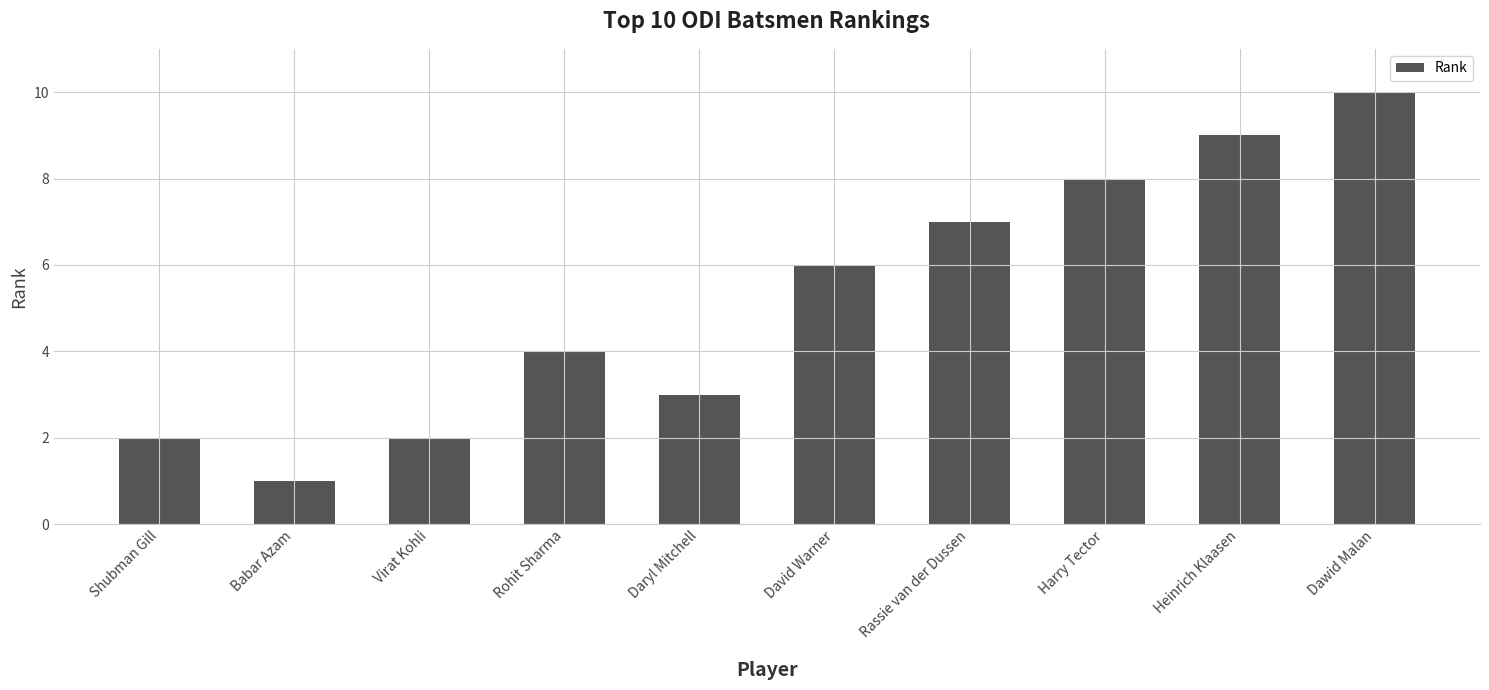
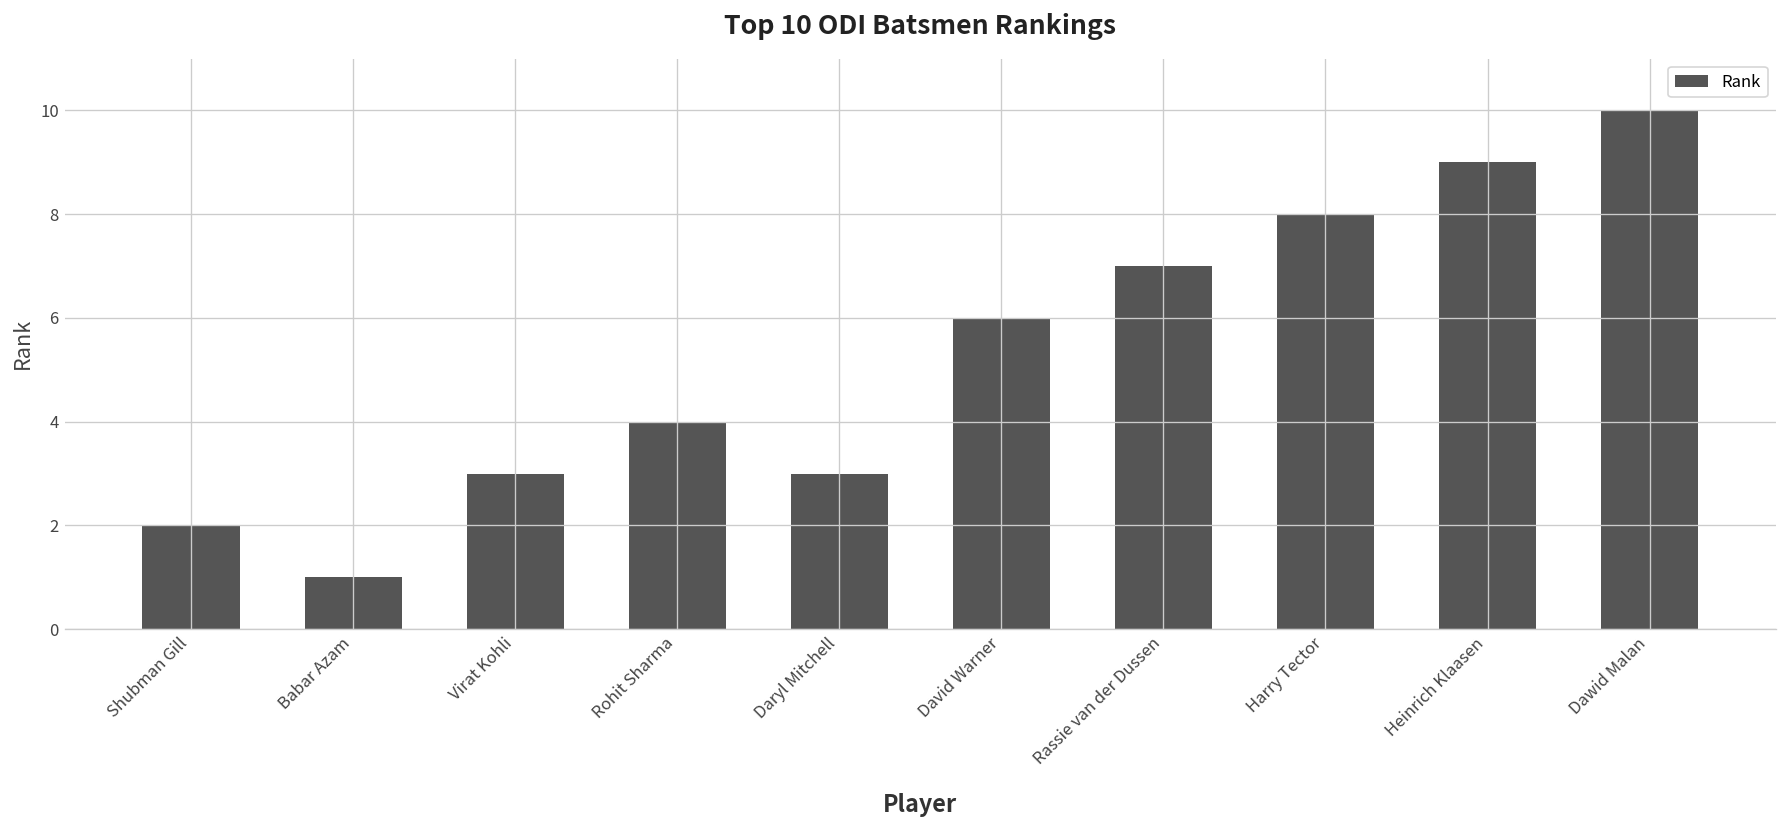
Virat Kohli: 2 -> 3
